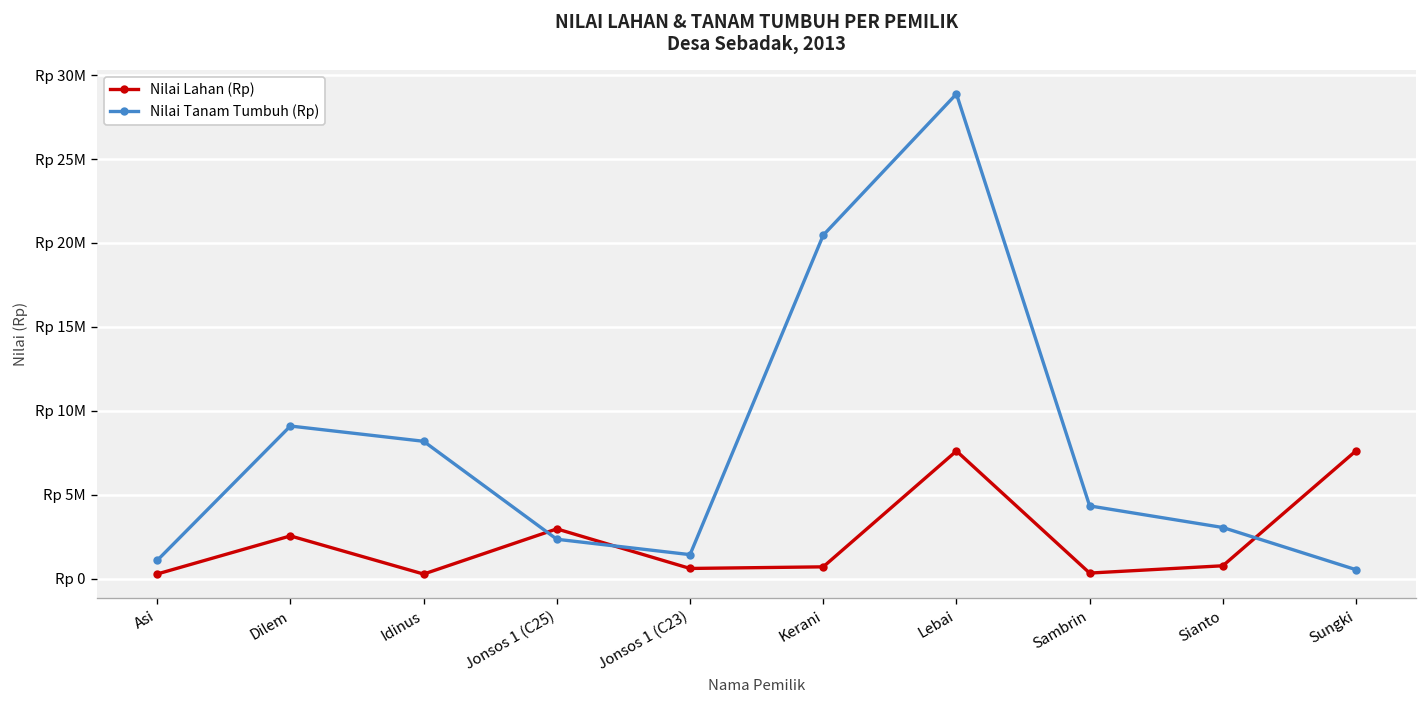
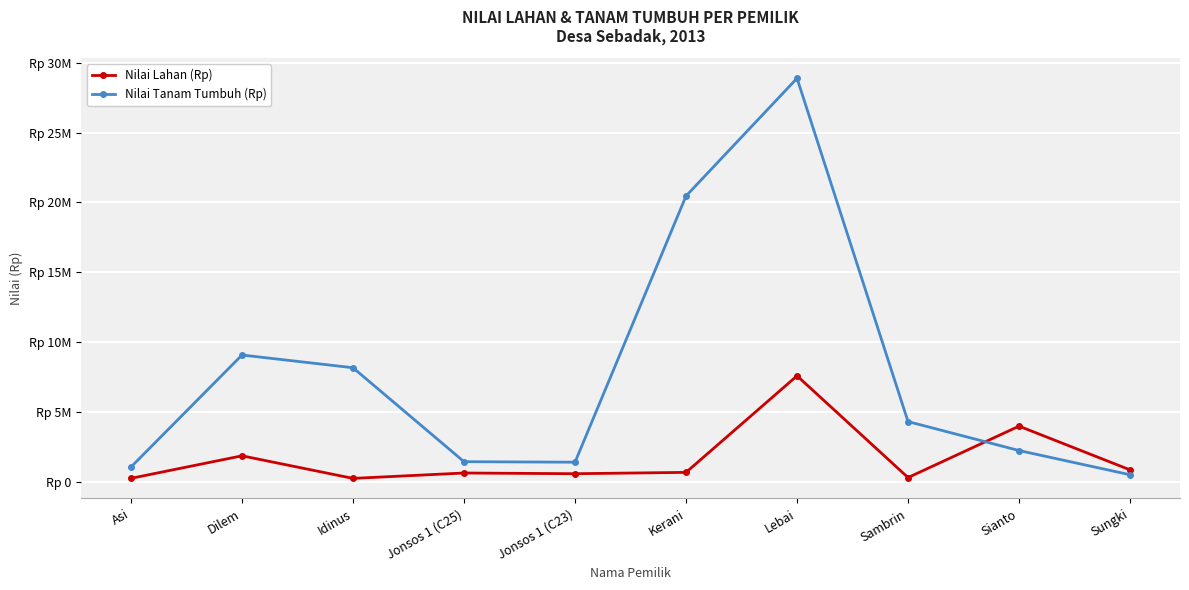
Nilai Lahan (Rp), Dilem: Rp 2500000 -> Rp 1900000
Nilai Lahan (Rp), Jonsos 1 (C25): Rp 3000000 -> Rp 700000
Nilai Tanam Tumbuh (Rp), Jonsos 1 (C25): Rp 2300000 -> Rp 1500000
Nilai Lahan (Rp), Sianto: Rp 800000 -> Rp 4000000
Nilai Tanam Tumbuh (Rp), Sianto: Rp 3000000 -> Rp 2300000
Nilai Lahan (Rp), Sungki: Rp 7600000 -> Rp 900000
